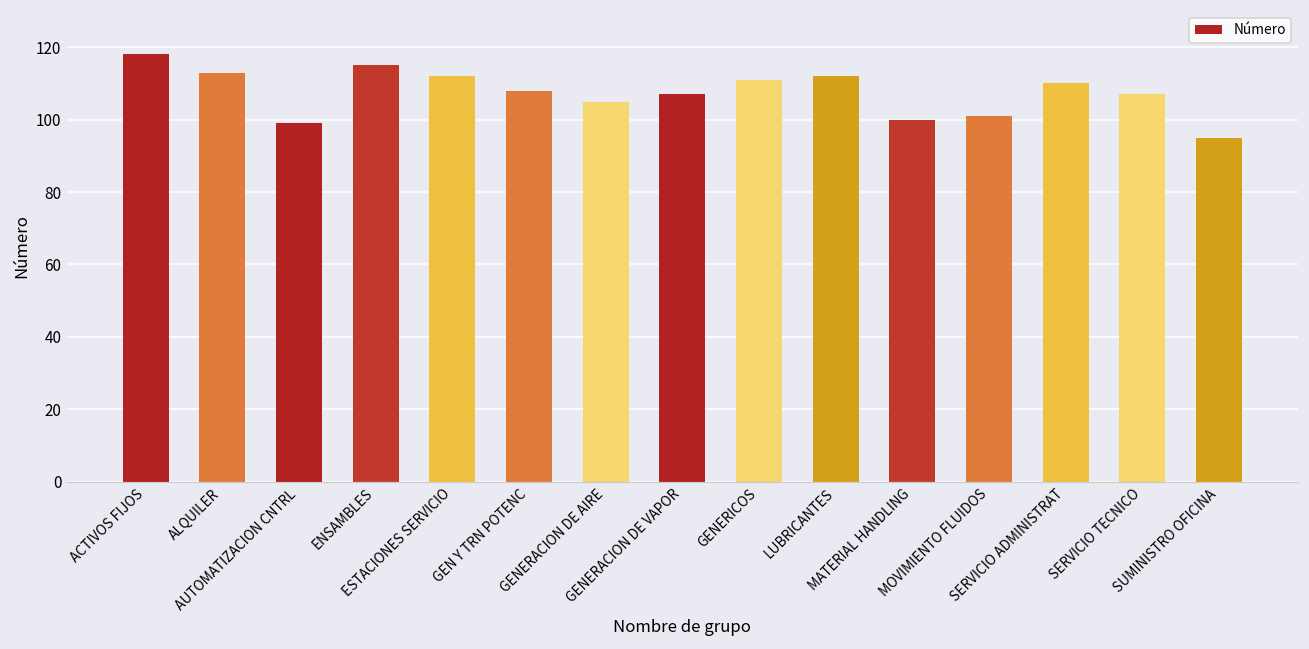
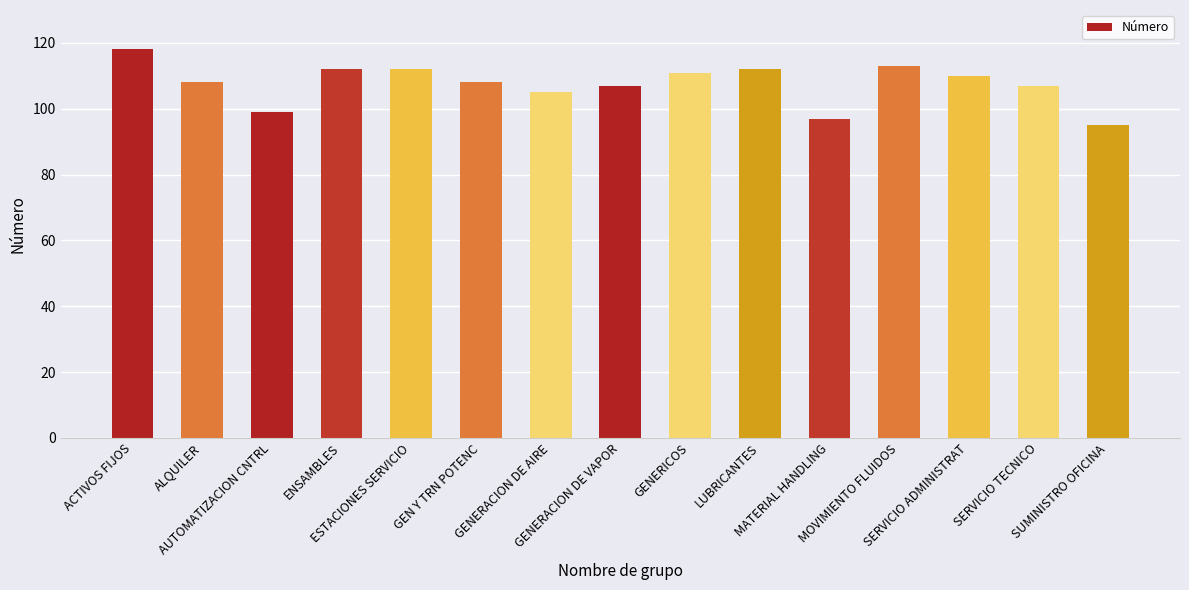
ALQUILER: 113 -> 108
ENSAMBLES: 115 -> 112
MATERIAL HANDLING: 100 -> 97
MOVIMIENTO FLUIDOS: 101 -> 113
